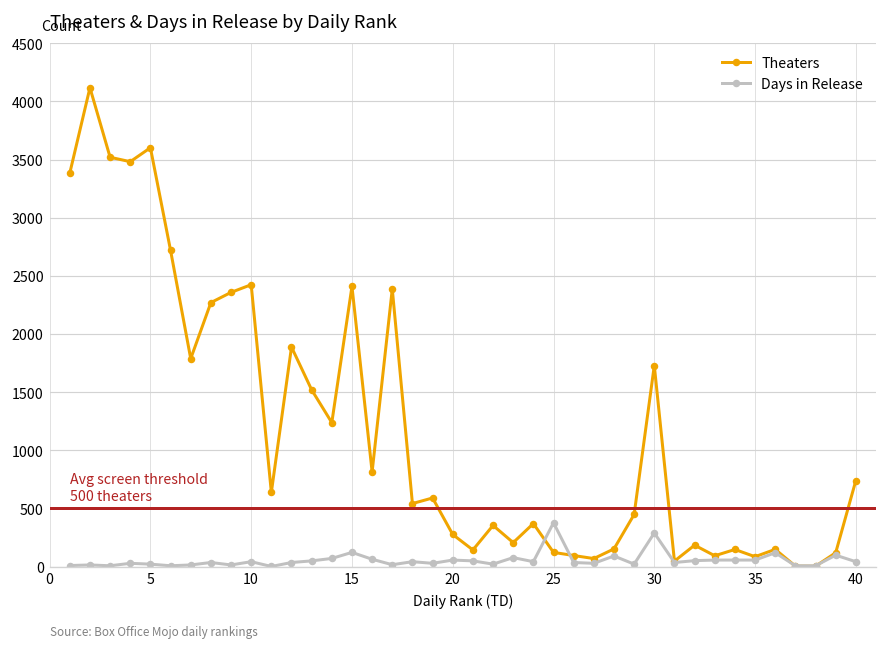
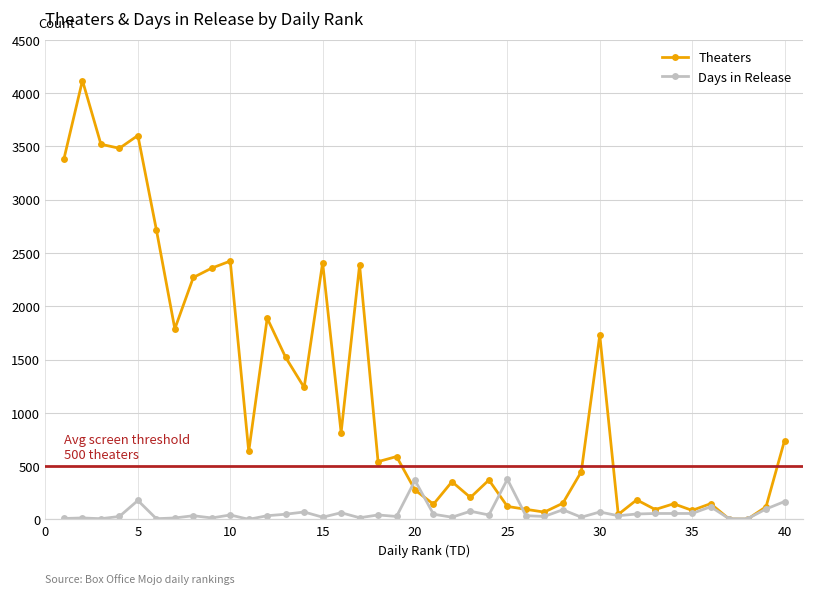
Days in Release, 5: 0 -> 200
Days in Release, 15: 100 -> 0
Days in Release, 20: 100 -> 400
Days in Release, 30: 300 -> 100
Days in Release, 40: 0 -> 200
